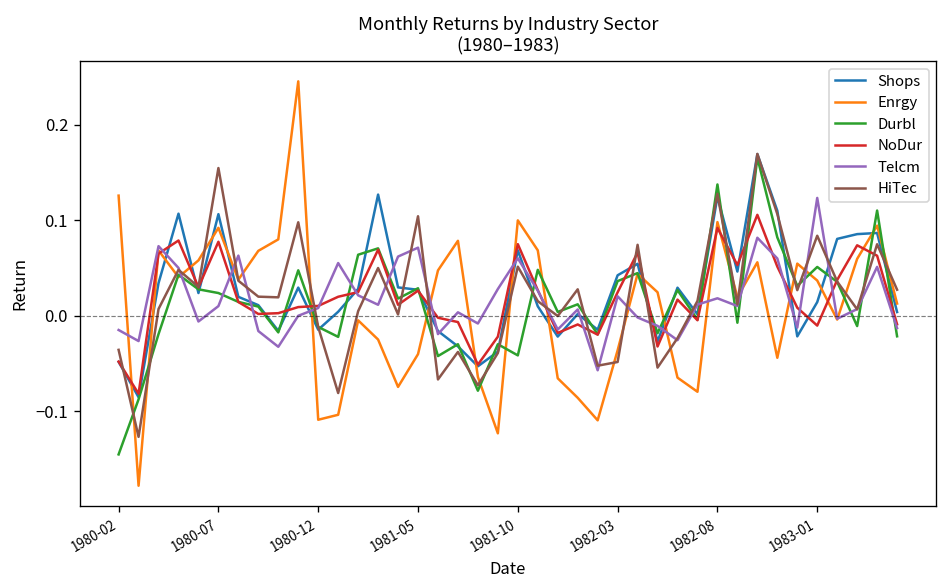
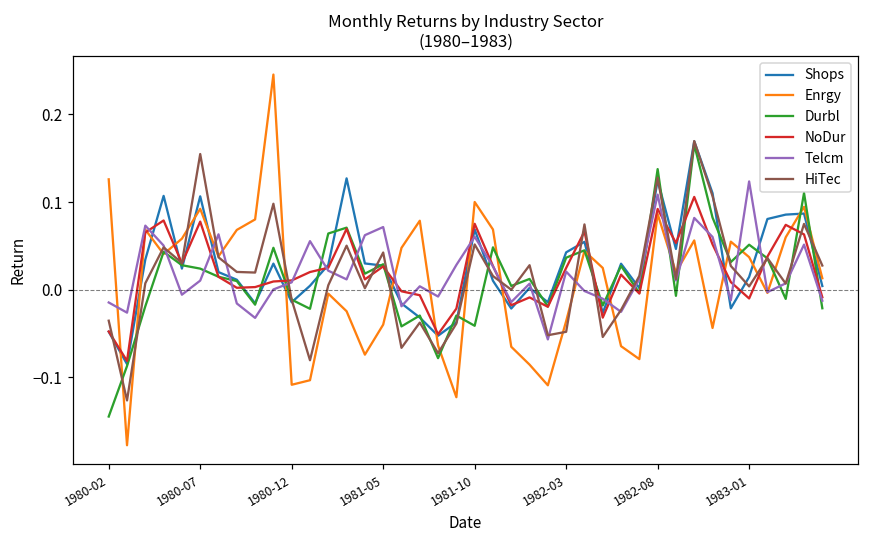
HiTec, 1981-05: 0.10 -> 0.04
Enrgy, 1982-08: 0.10 -> 0.09
Telcm, 1982-08: 0.02 -> 0.11
HiTec, 1983-01: 0.08 -> 0.00
